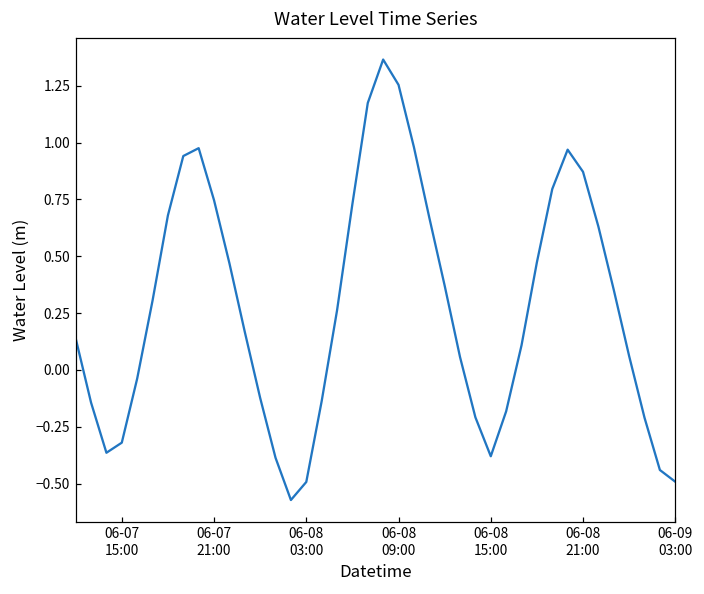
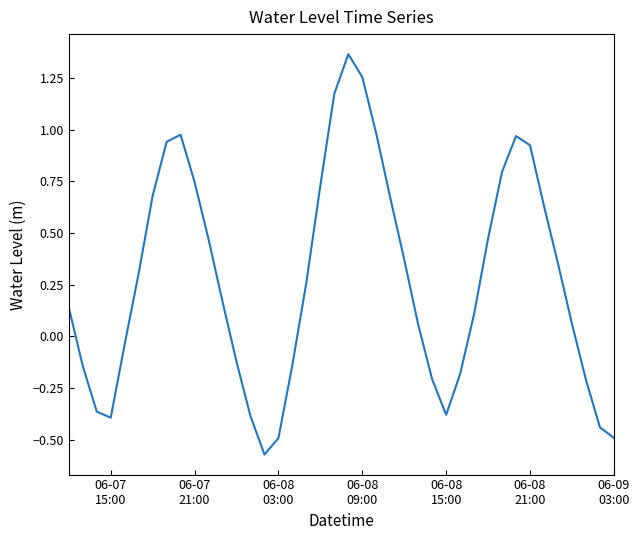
06-07 15:00: -0.32 -> -0.39
06-08 21:00: 0.87 -> 0.92
